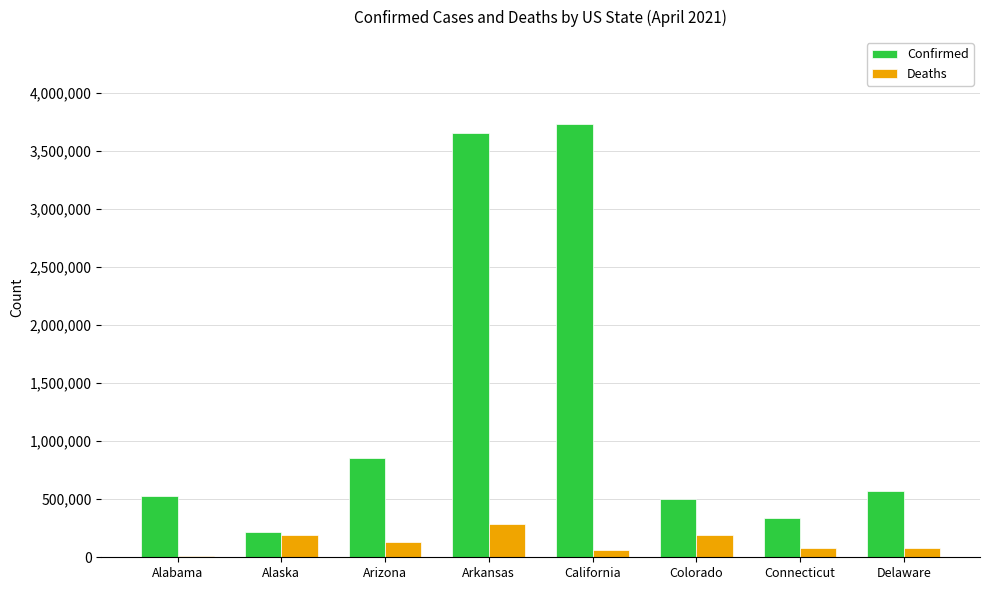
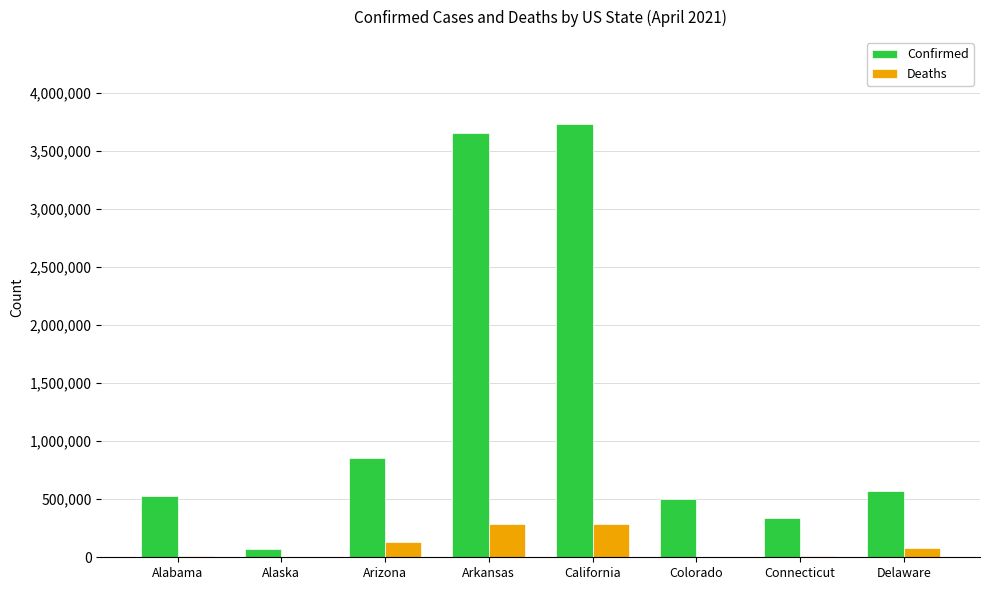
Confirmed, Alaska: 220,000 -> 70,000
Deaths, Alaska: 190,000 -> 0
Deaths, California: 60,000 -> 290,000
Deaths, Colorado: 190,000 -> 10,000
Deaths, Connecticut: 80,000 -> 10,000
